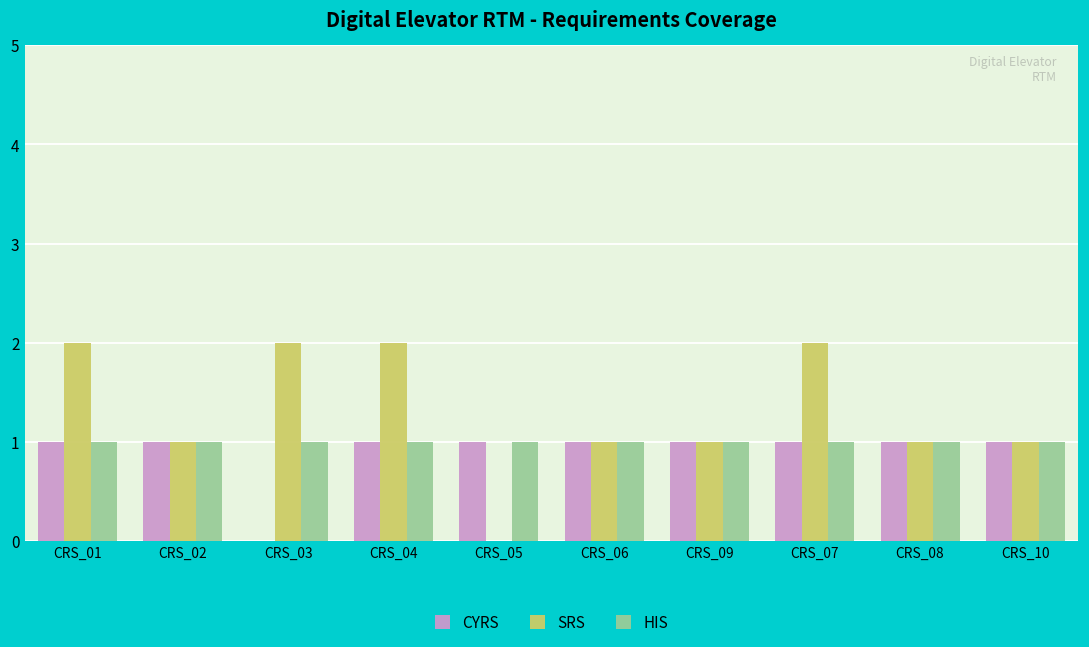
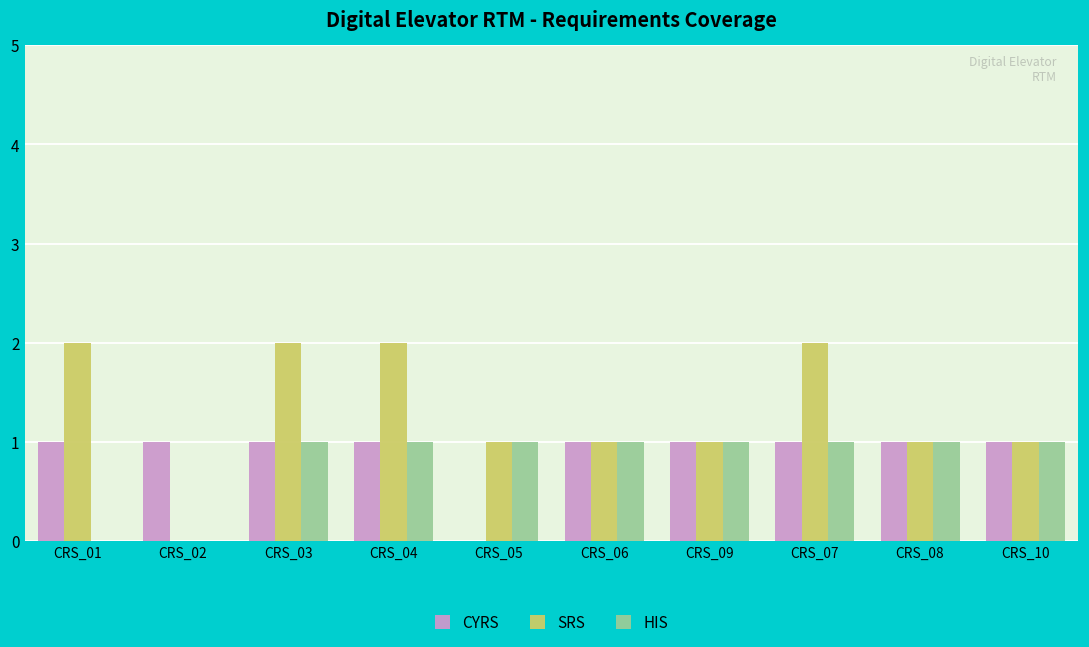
HIS, CRS_01: 1 -> 0
SRS, CRS_02: 1 -> 0
HIS, CRS_02: 1 -> 0
CYRS, CRS_03: 0 -> 1
CYRS, CRS_05: 1 -> 0
SRS, CRS_05: 0 -> 1
